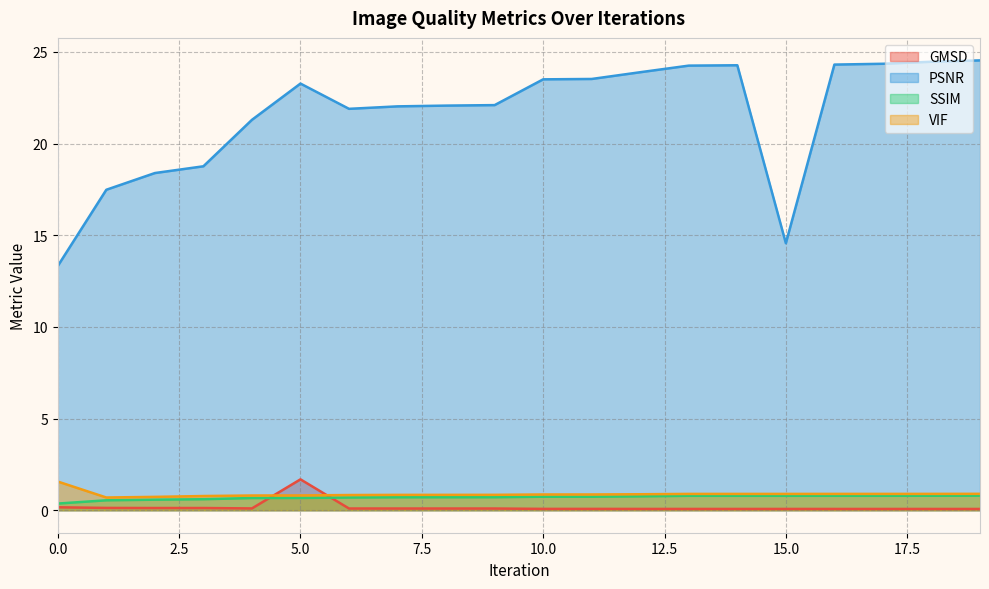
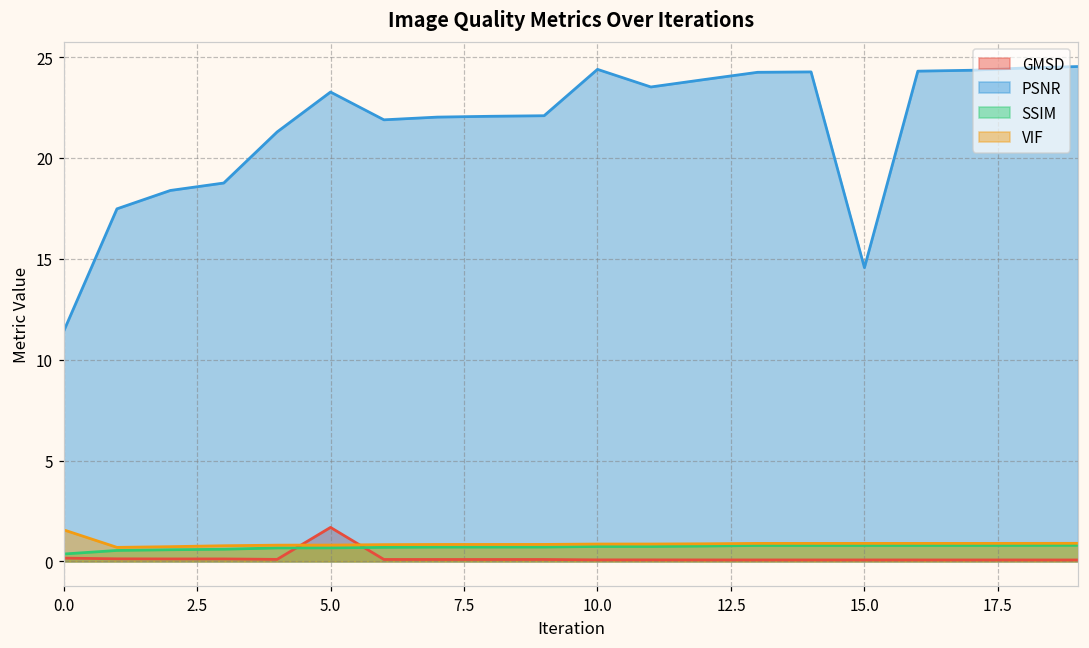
PSNR, 0.0: 13.3 -> 11.4
PSNR, 10.0: 23.5 -> 24.4
